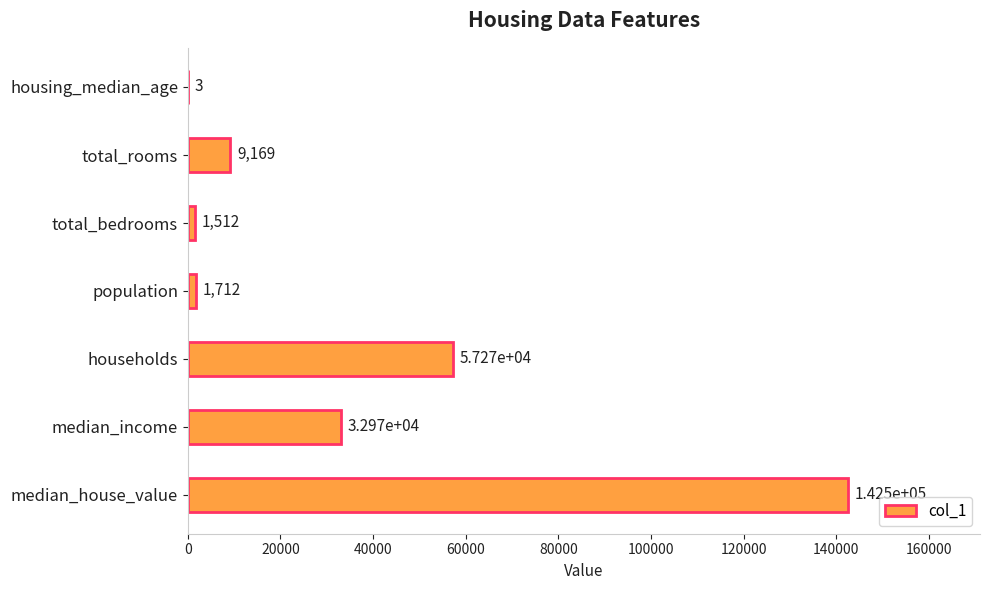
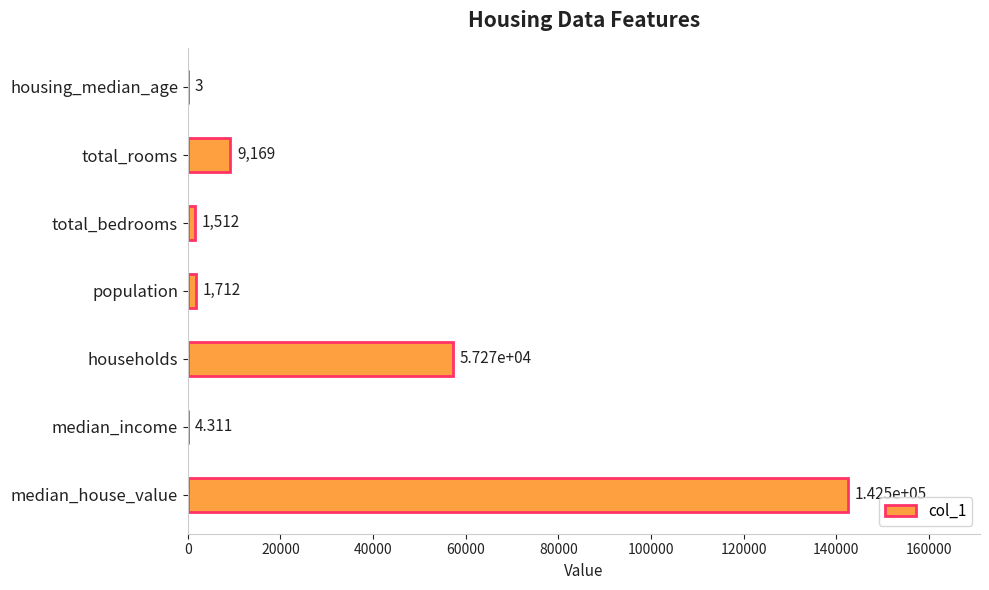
median_income: 3.297e+04 -> 4.311
